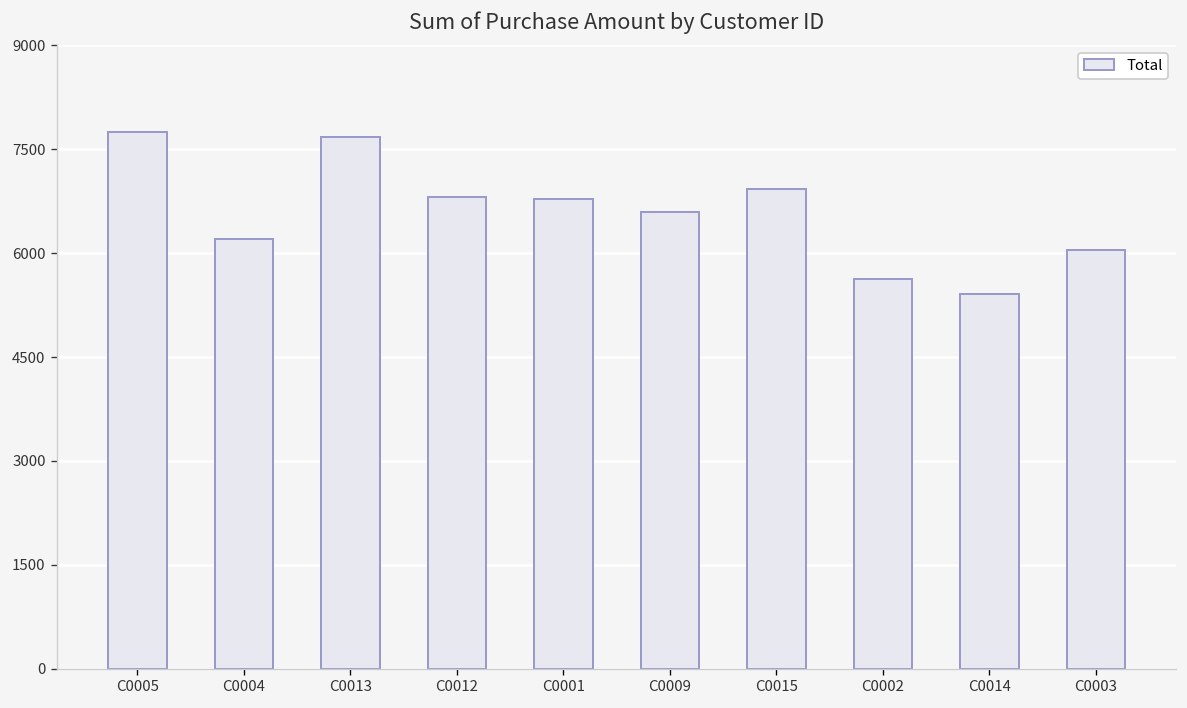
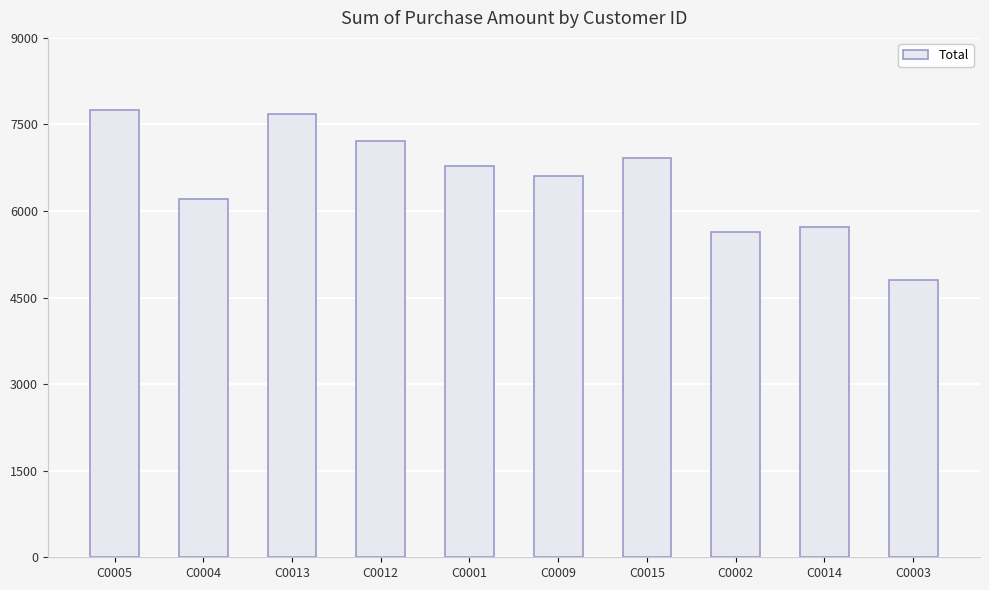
C0012: 6800 -> 7200
C0014: 5400 -> 5700
C0003: 6100 -> 4800
